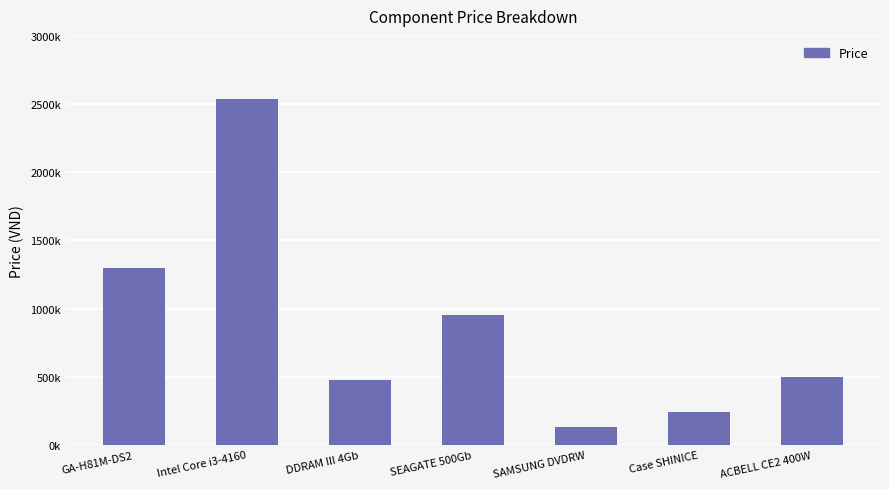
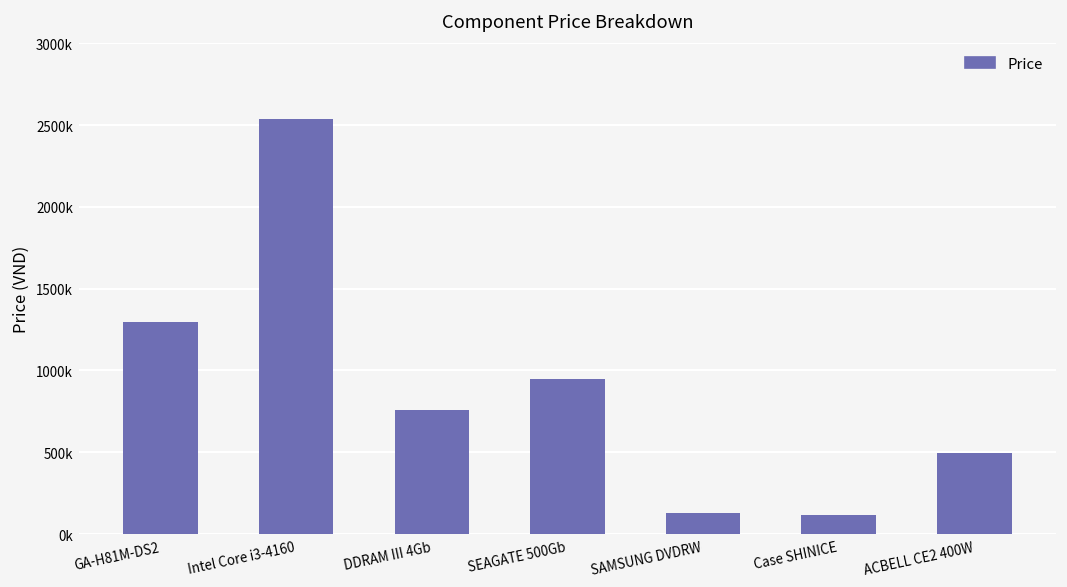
DDRAM III 4Gb: 480000 -> 760000
Case SHINICE: 240000 -> 120000
